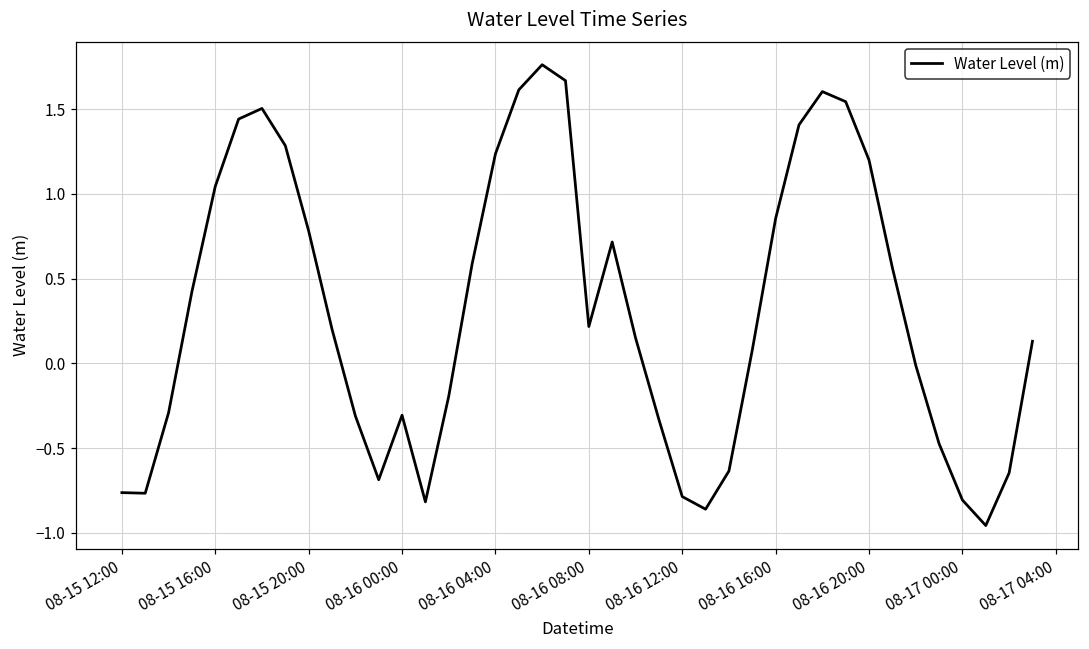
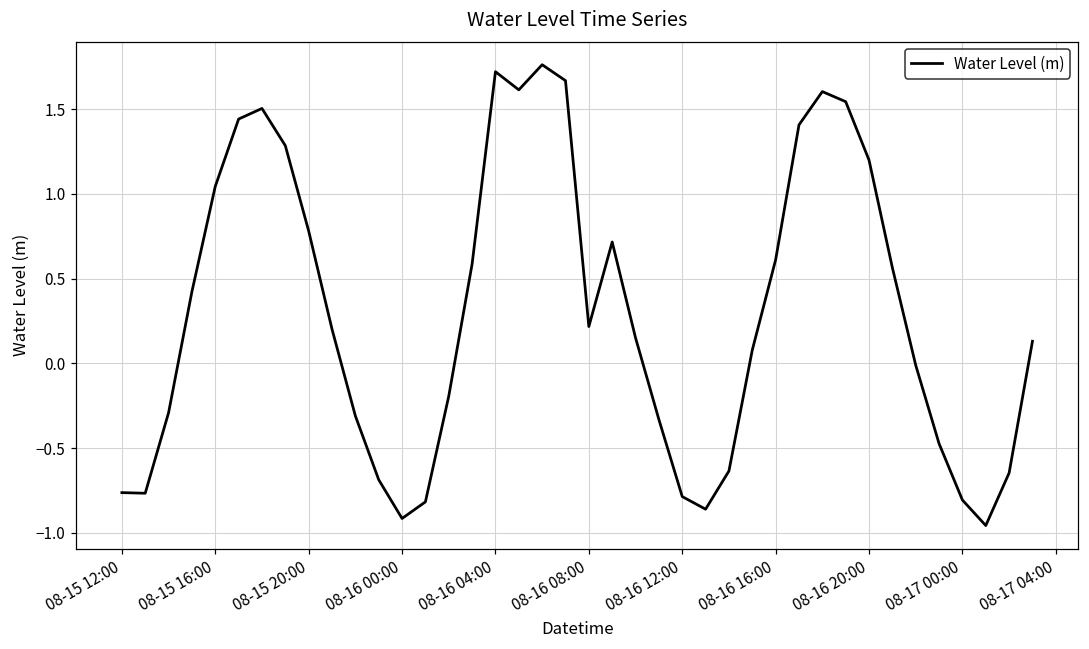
08-16 00:00: -0.31 -> -0.92
08-16 04:00: 1.24 -> 1.72
08-16 16:00: 0.85 -> 0.61
